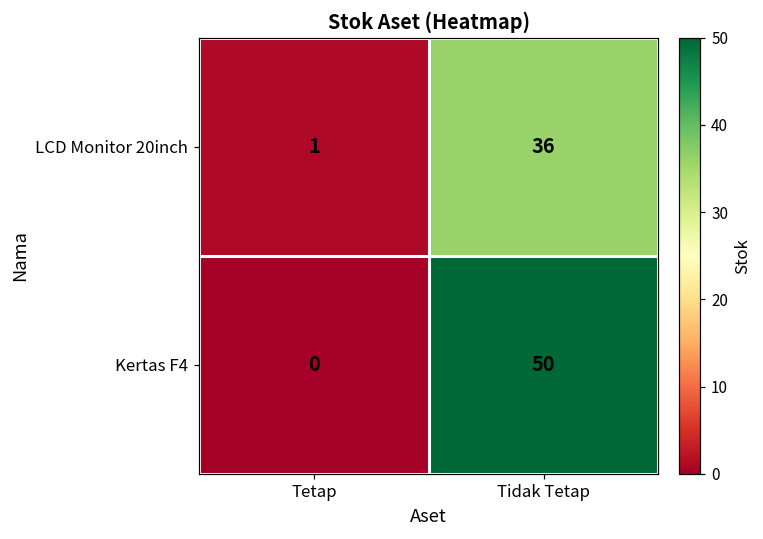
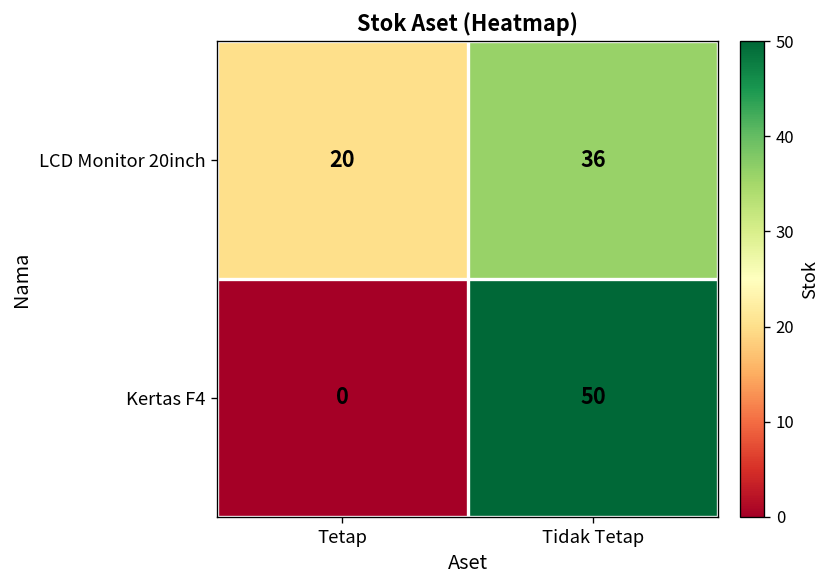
LCD Monitor 20inch, Tetap: 1 -> 20
